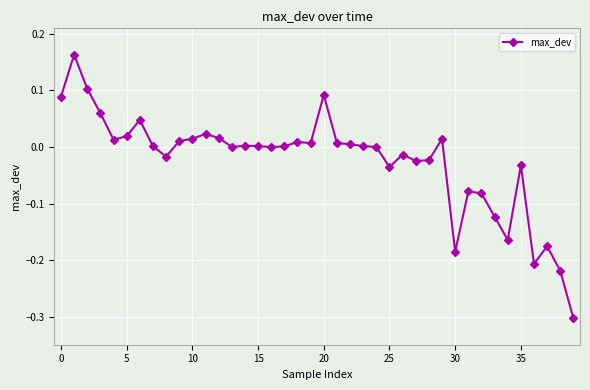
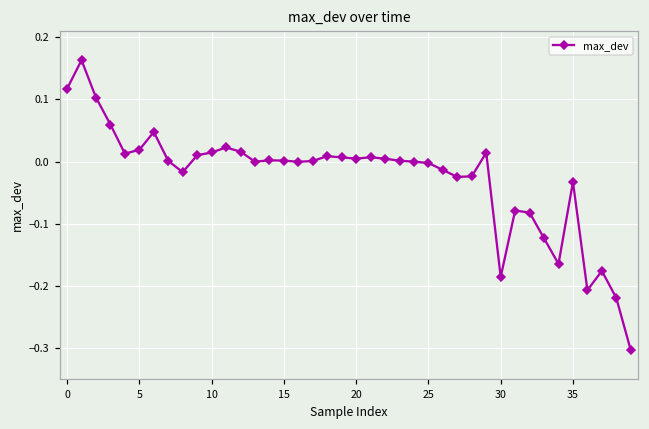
0: 0.09 -> 0.12
20: 0.09 -> 0.00
25: -0.04 -> 0.00
